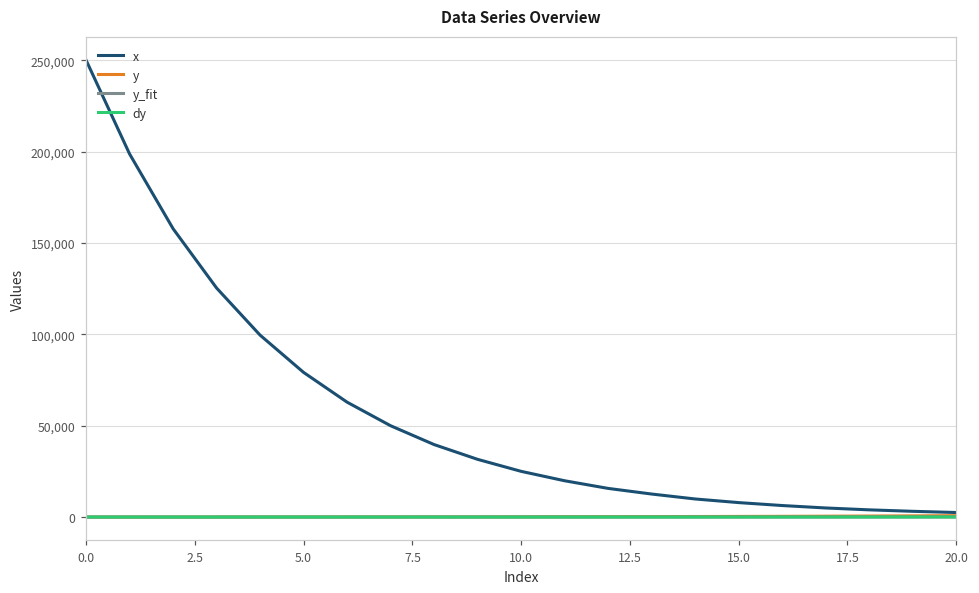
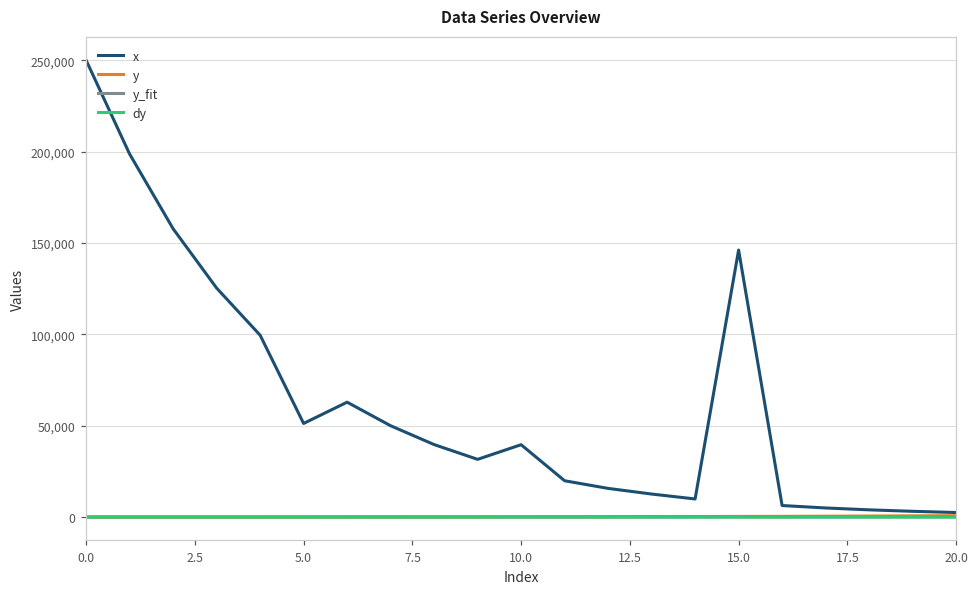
x, 5.0: 79,000 -> 51,000
x, 10.0: 25,000 -> 40,000
x, 15.0: 8,000 -> 146,000
